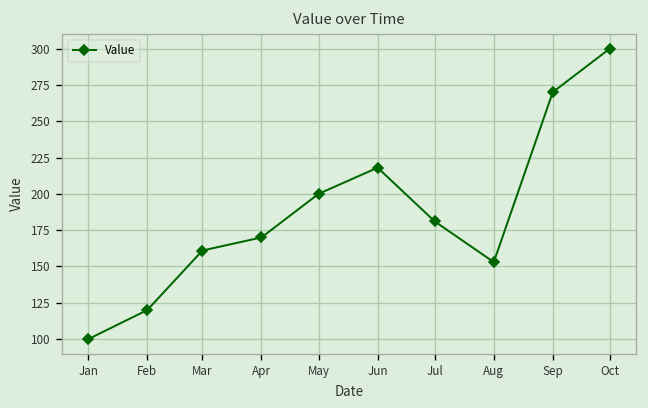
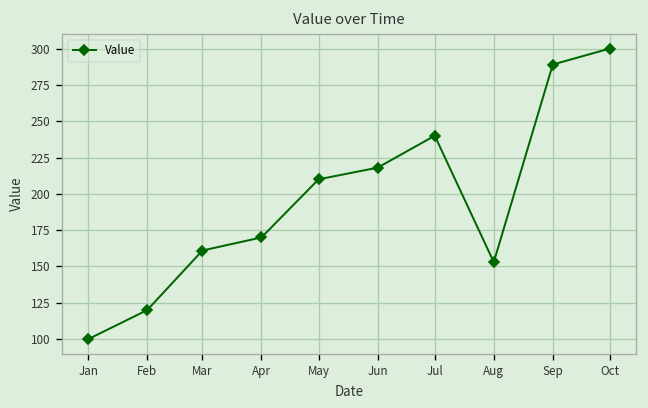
May: 200 -> 210
Jul: 181 -> 240
Sep: 270 -> 289
